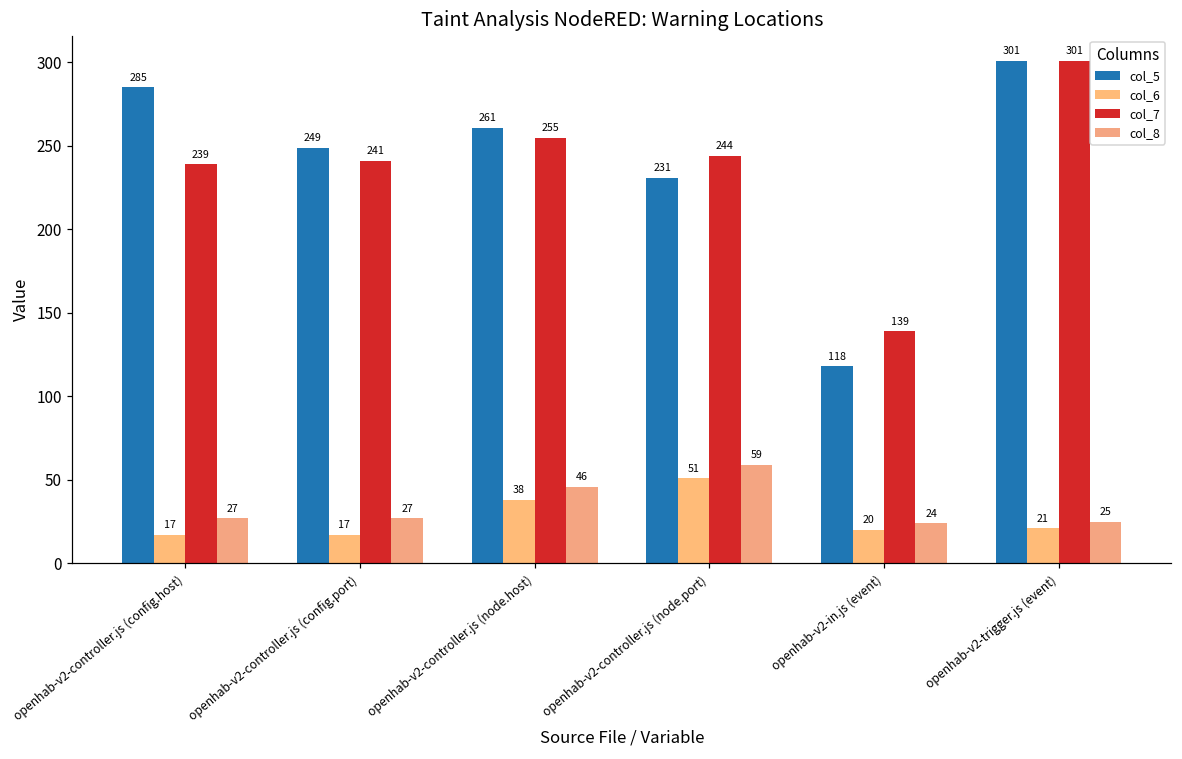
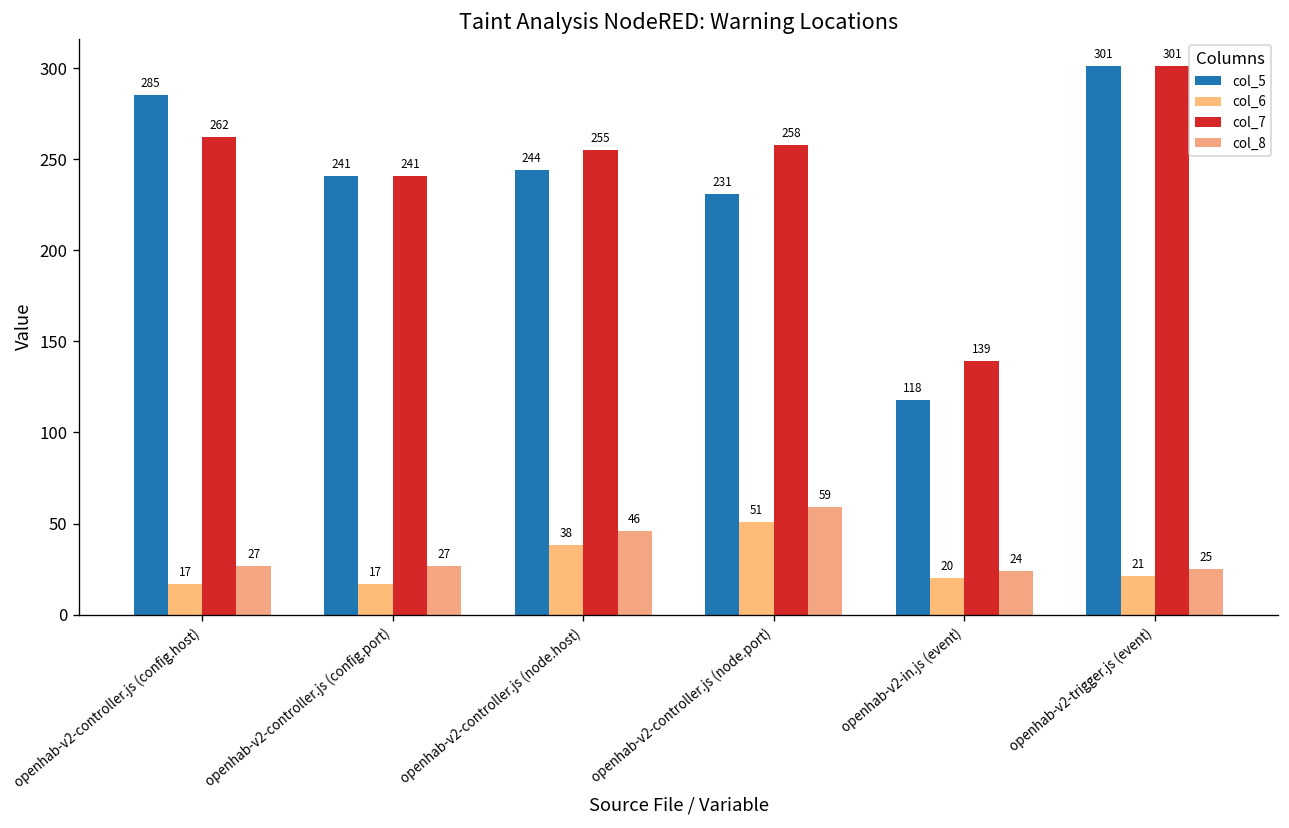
col_7, openhab-v2-controller.js (config.host): 239 -> 262
col_5, openhab-v2-controller.js (config.port): 249 -> 241
col_5, openhab-v2-controller.js (node.host): 261 -> 244
col_7, openhab-v2-controller.js (node.port): 244 -> 258
